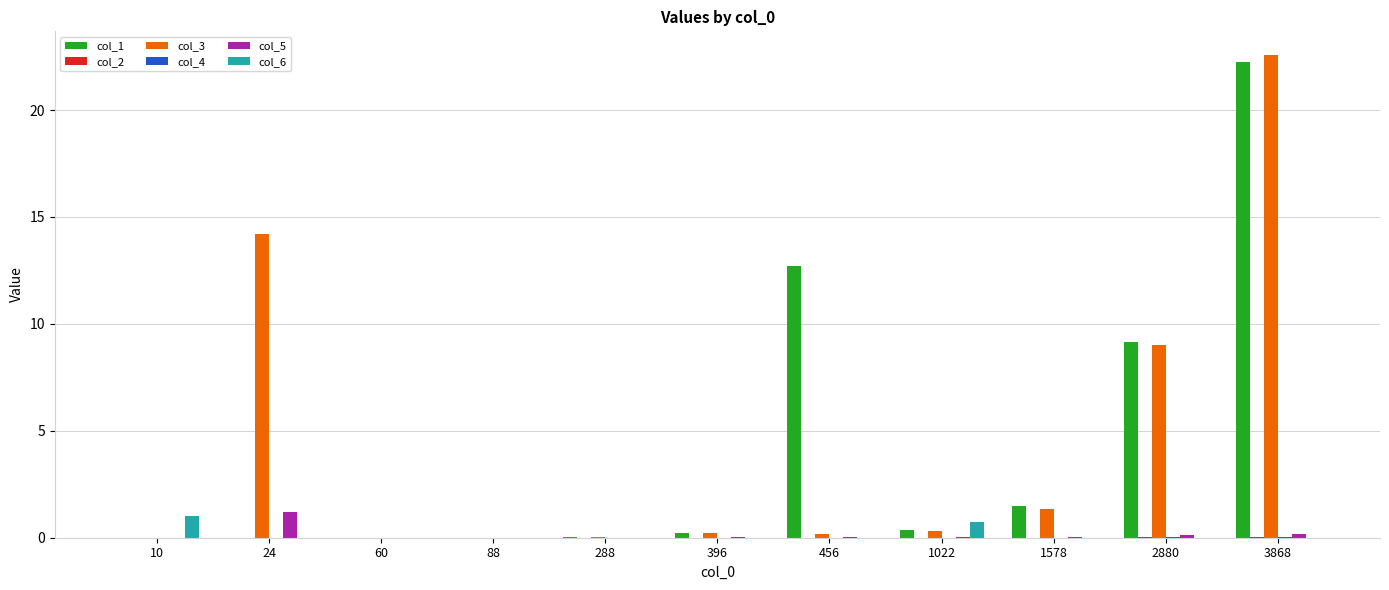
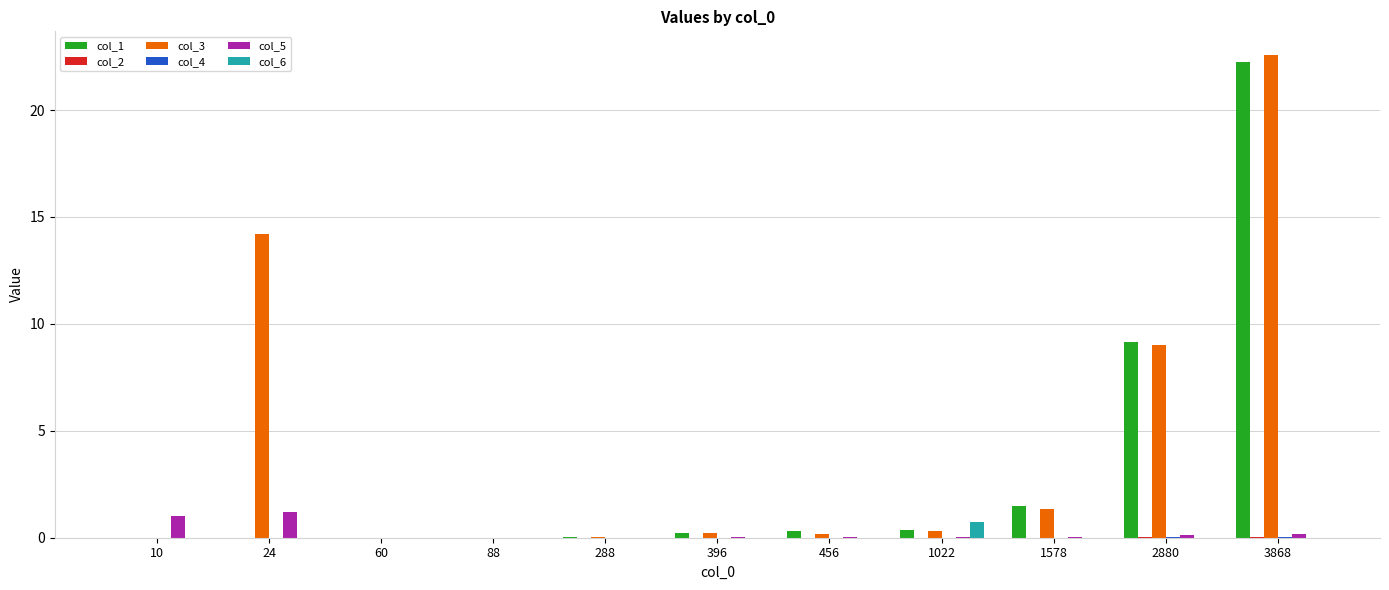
col_5, 10: 0 -> 1
col_6, 10: 1 -> 0
col_1, 456: 12.7 -> 0.3
